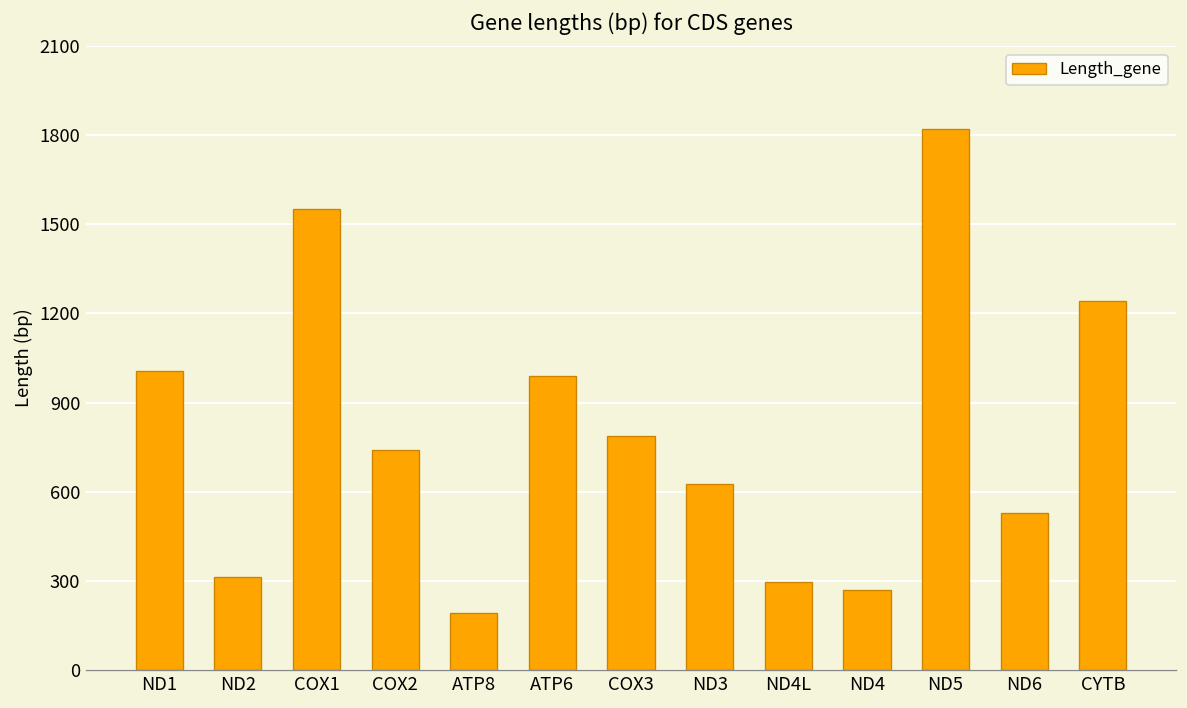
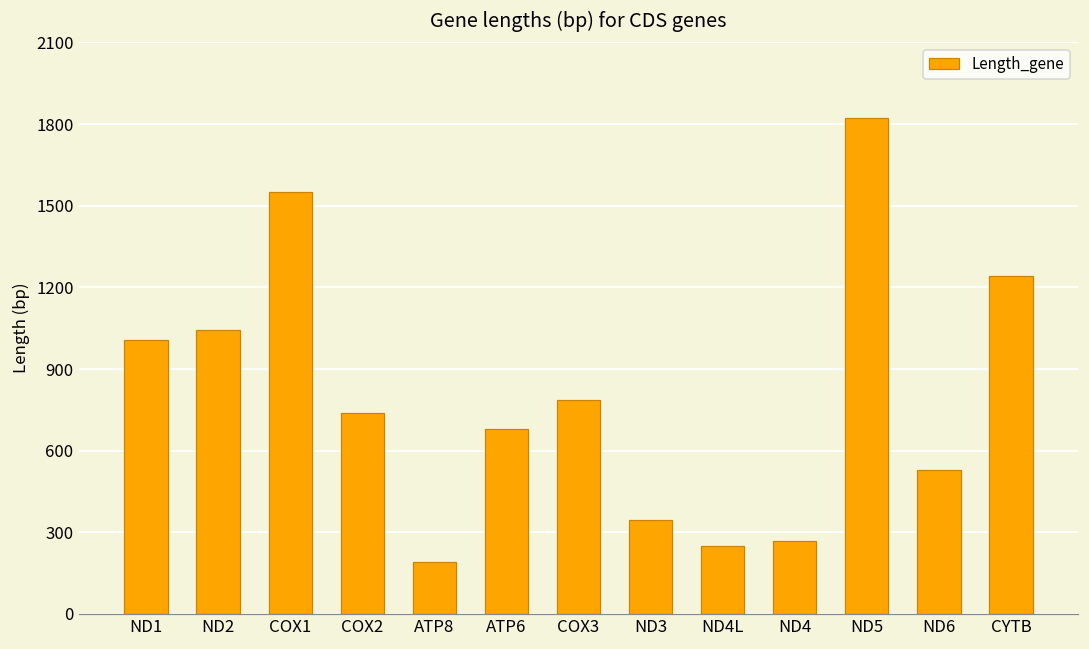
ND2: 310 -> 1040
ATP6: 990 -> 680
ND3: 630 -> 350
ND4L: 300 -> 250
